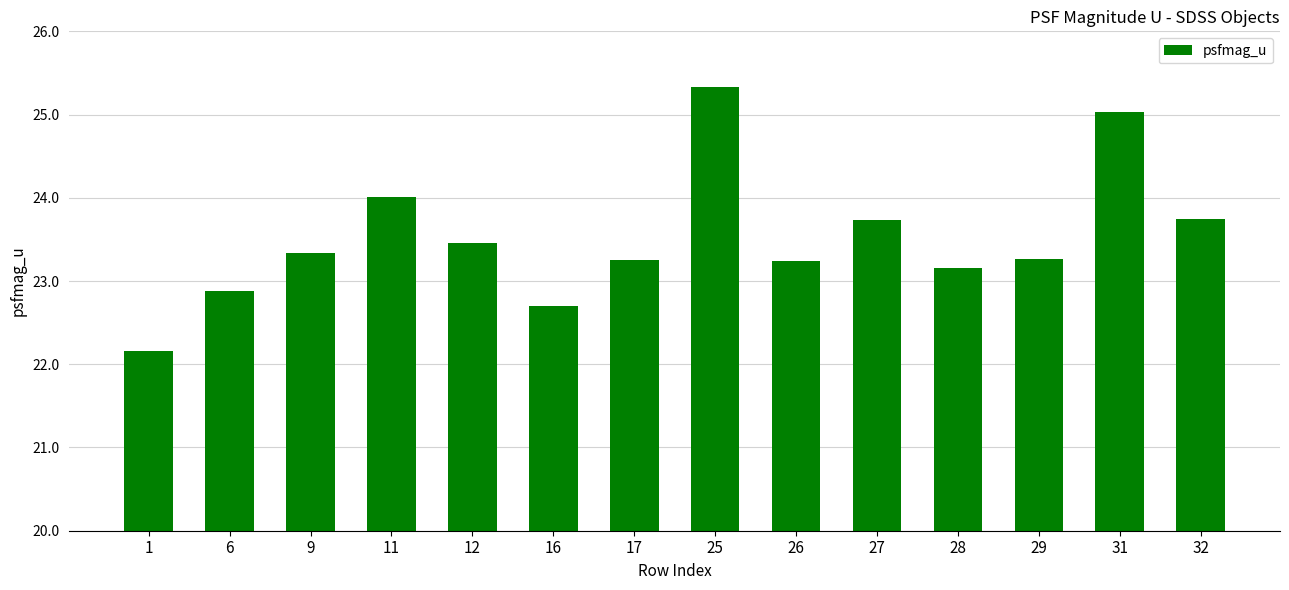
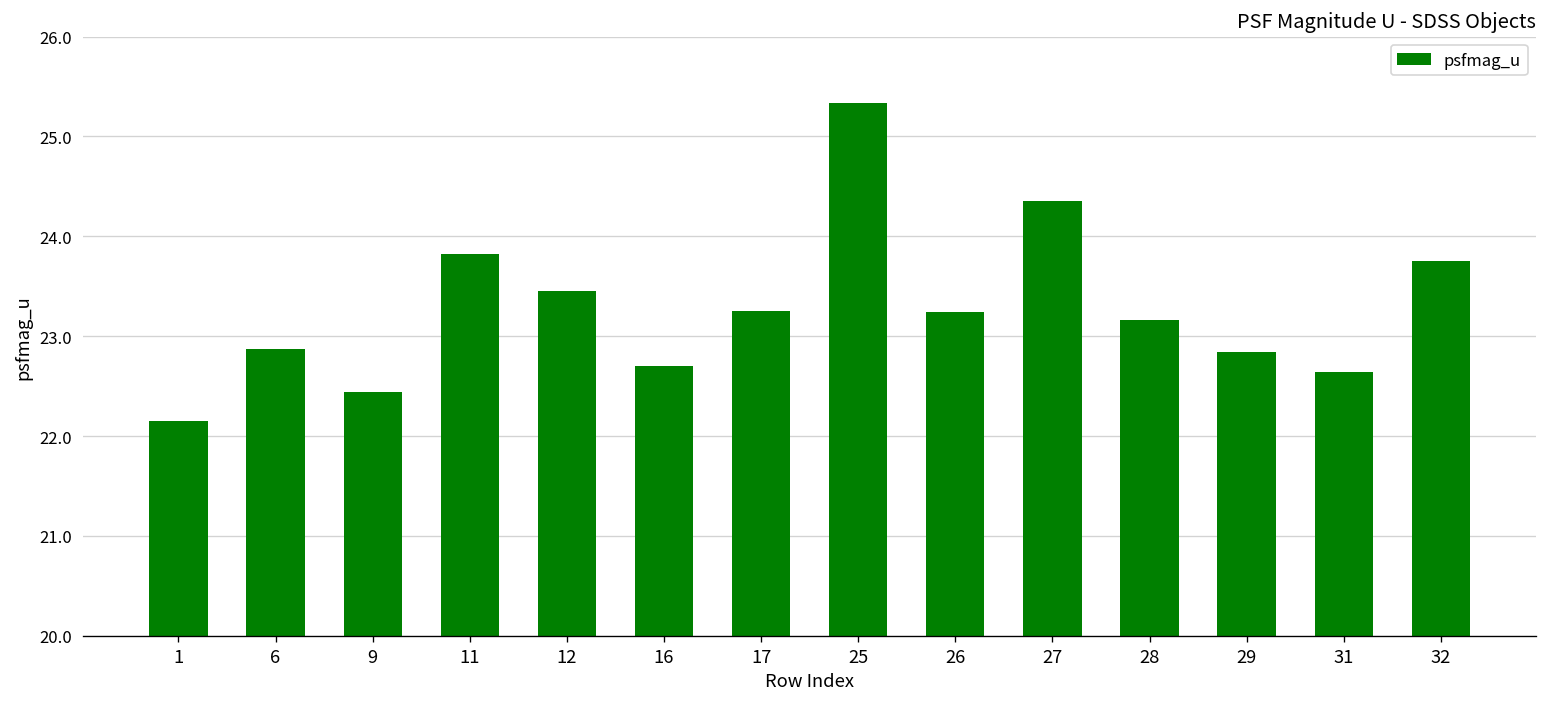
9: 23.3 -> 22.4
11: 24.0 -> 23.8
27: 23.7 -> 24.4
29: 23.3 -> 22.8
31: 25.0 -> 22.6
